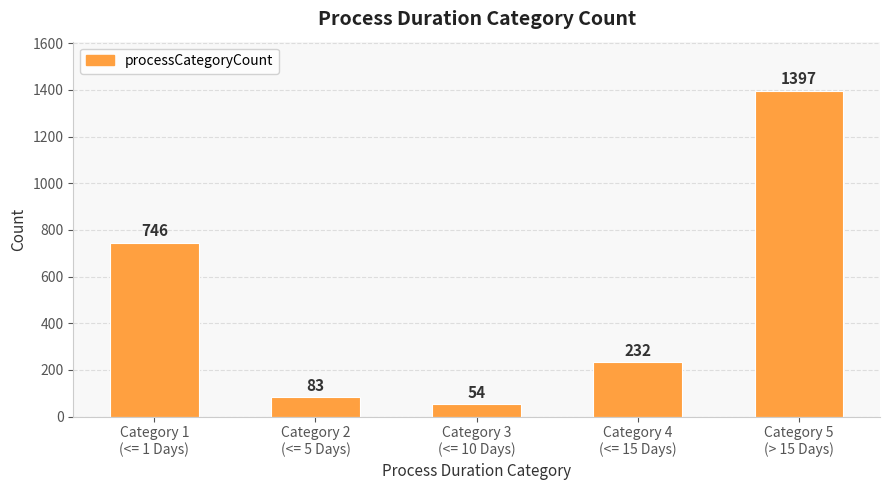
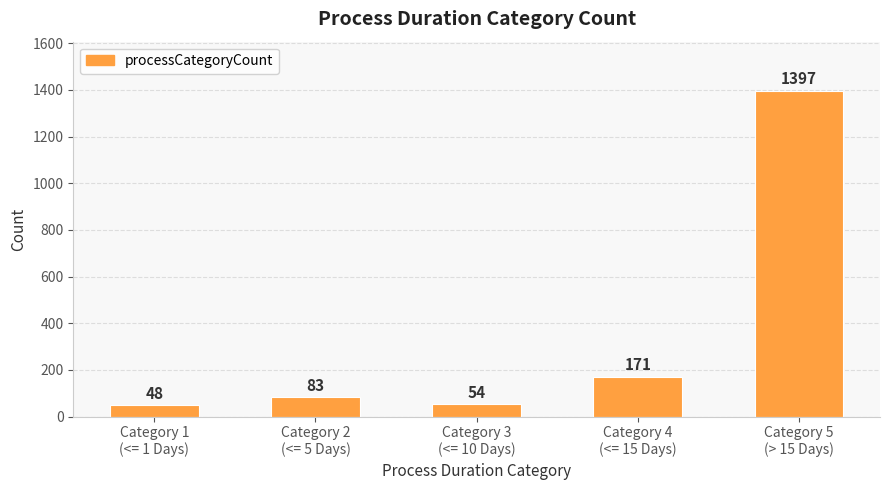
Category 1 (<= 1 Days): 746 -> 48
Category 4 (<= 15 Days): 232 -> 171
